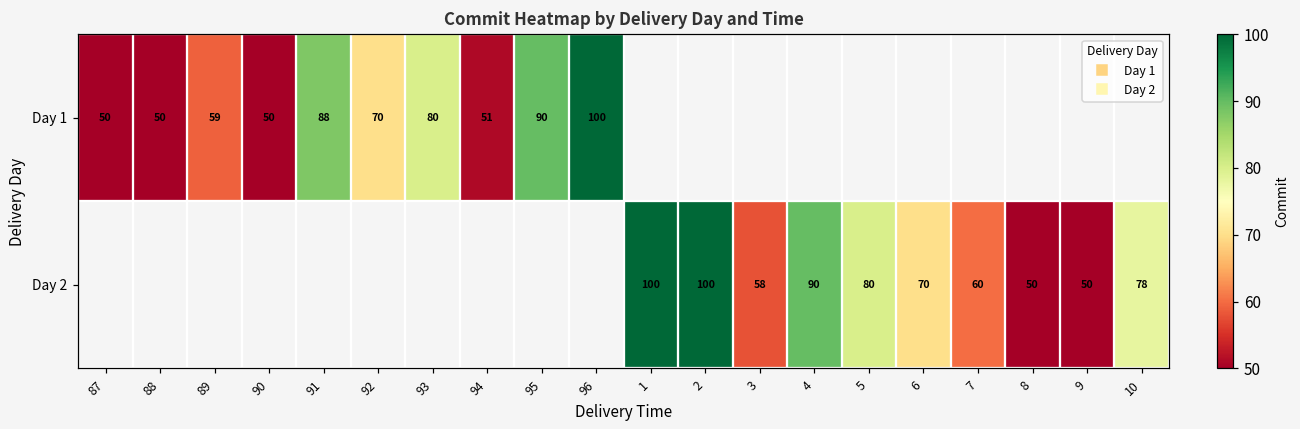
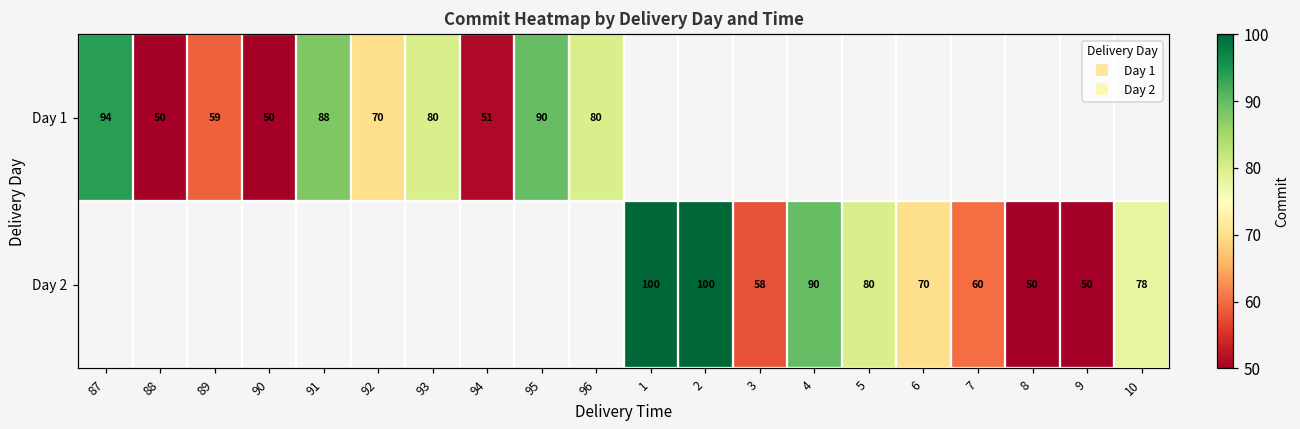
Day 1, 87: 50 -> 94
Day 1, 96: 100 -> 80
